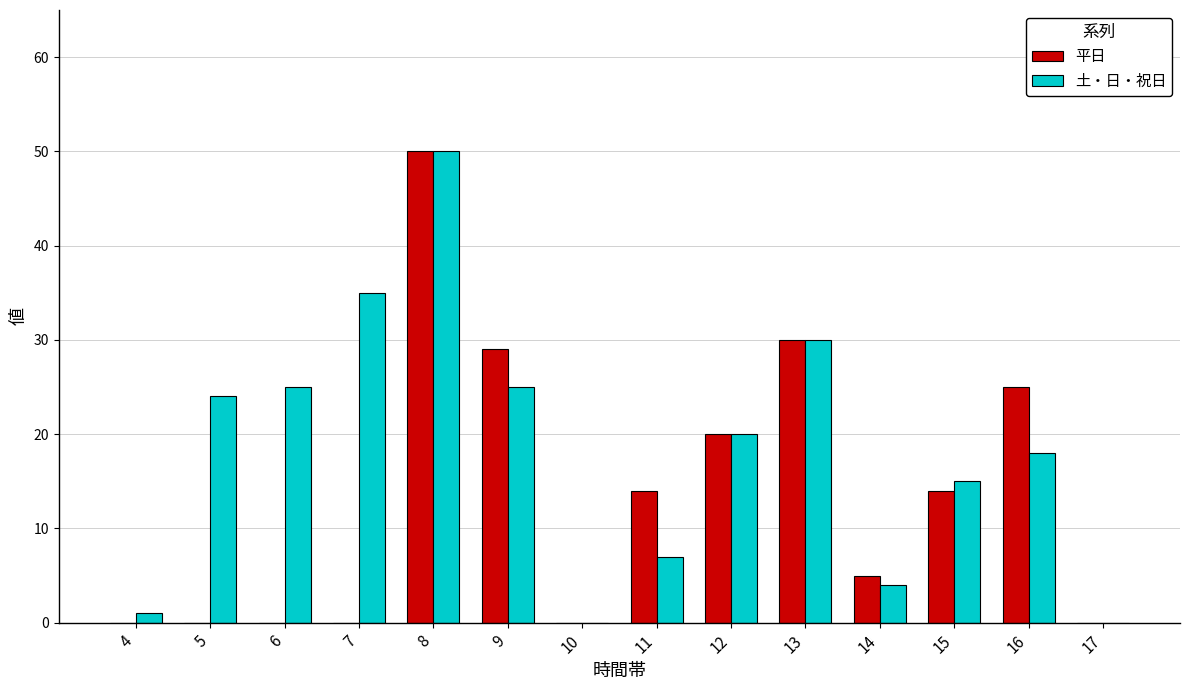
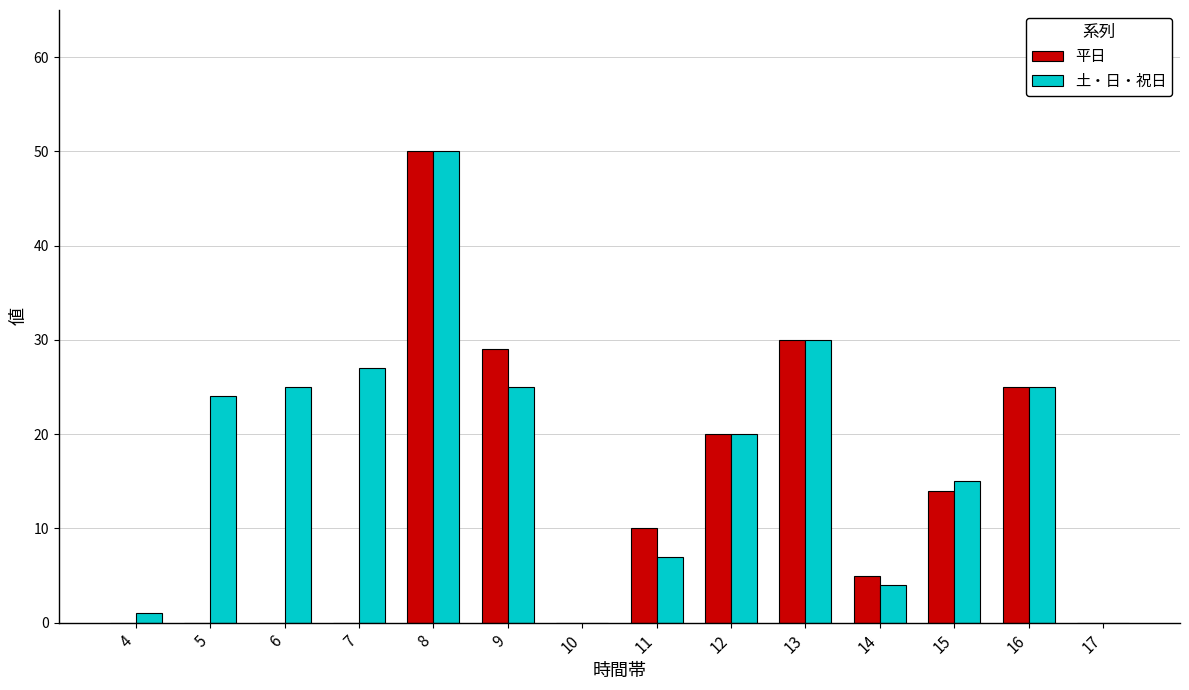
土・日・祝日, 7: 35 -> 27
平日, 11: 14 -> 10
土・日・祝日, 16: 18 -> 25
